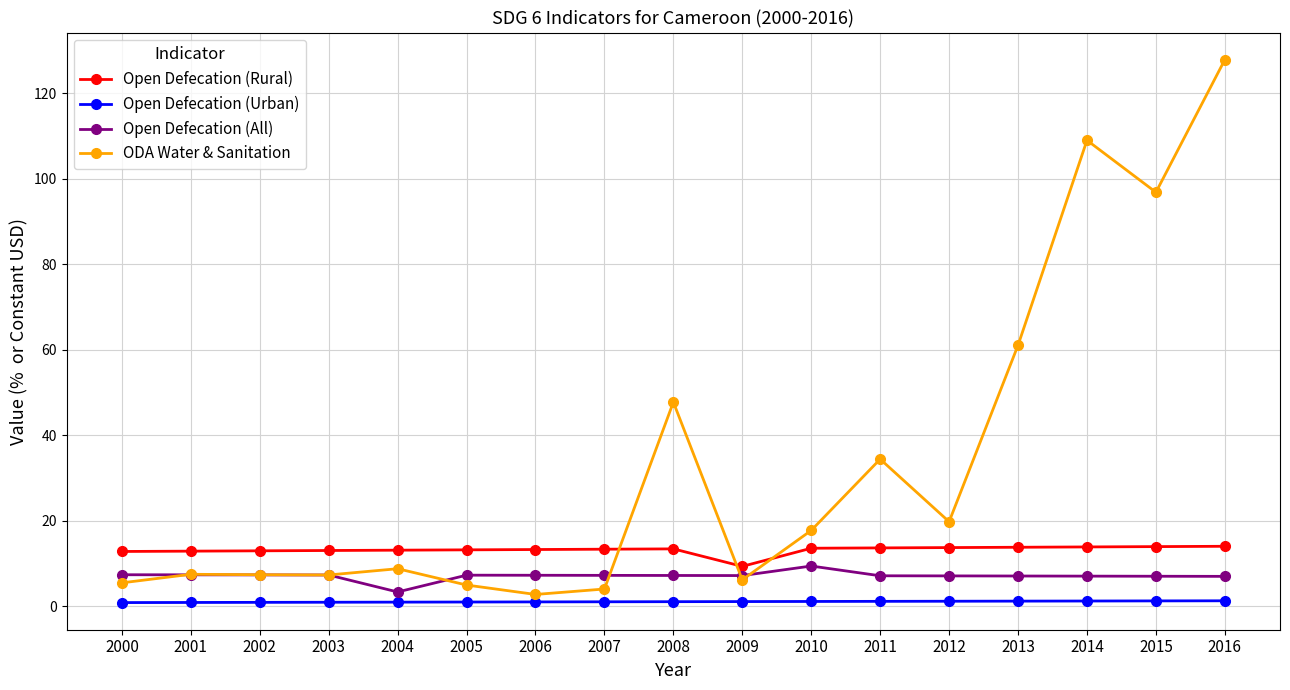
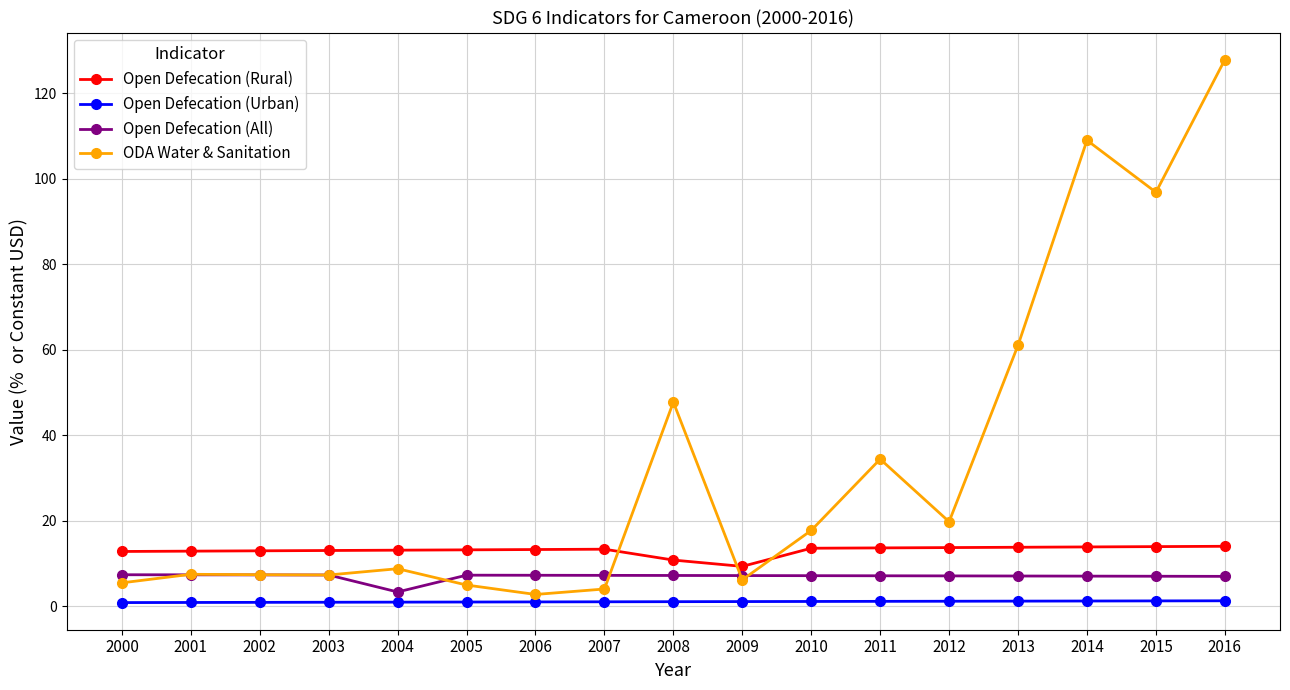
Open Defecation (Rural), 2008: 13 -> 11
Open Defecation (All), 2010: 9 -> 7
